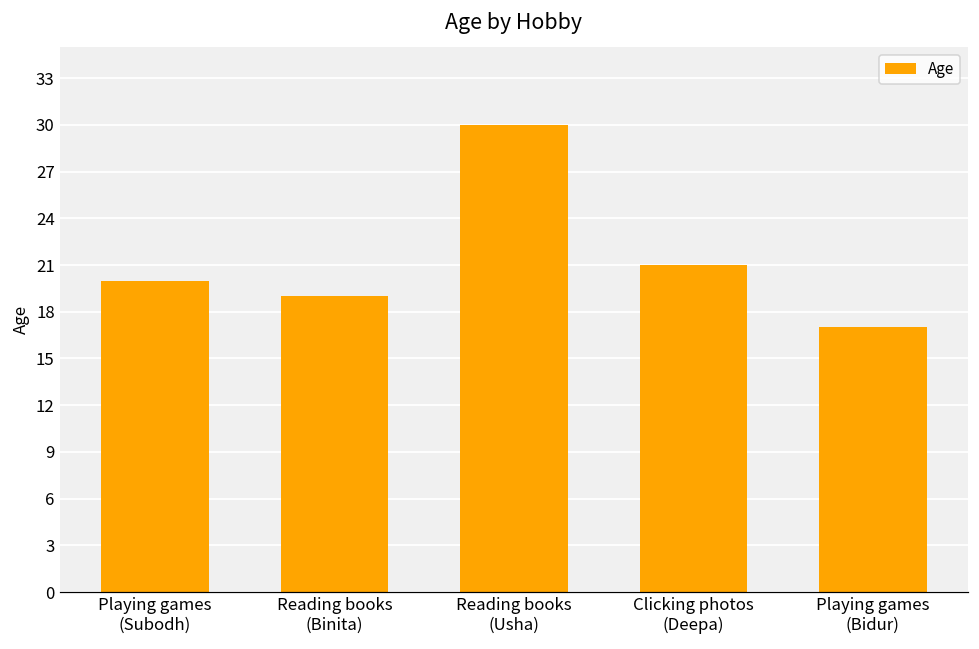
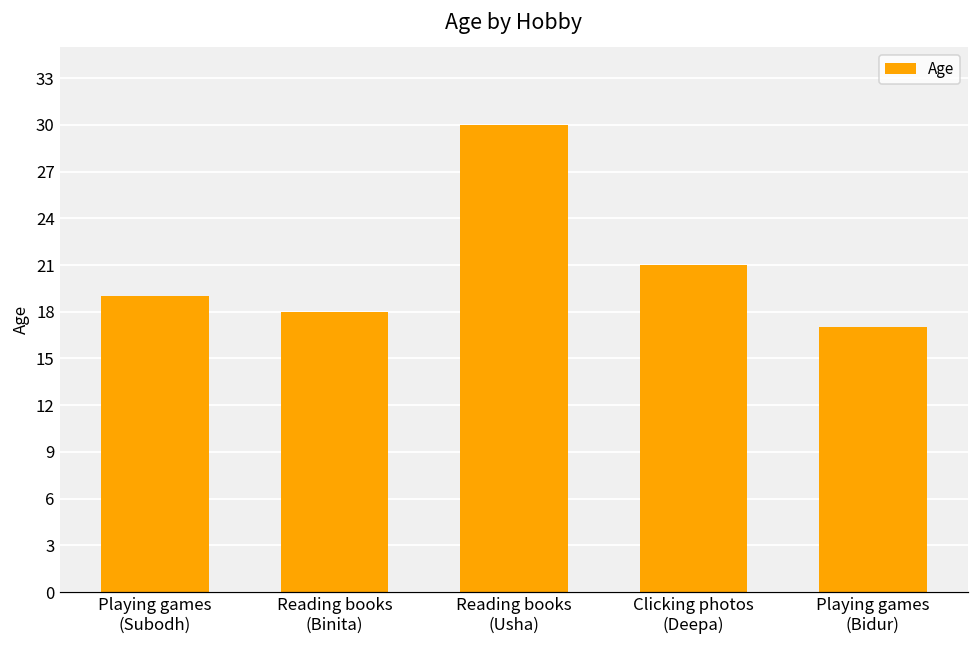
Playing games (Subodh): 20 -> 19
Reading books (Binita): 19 -> 18
